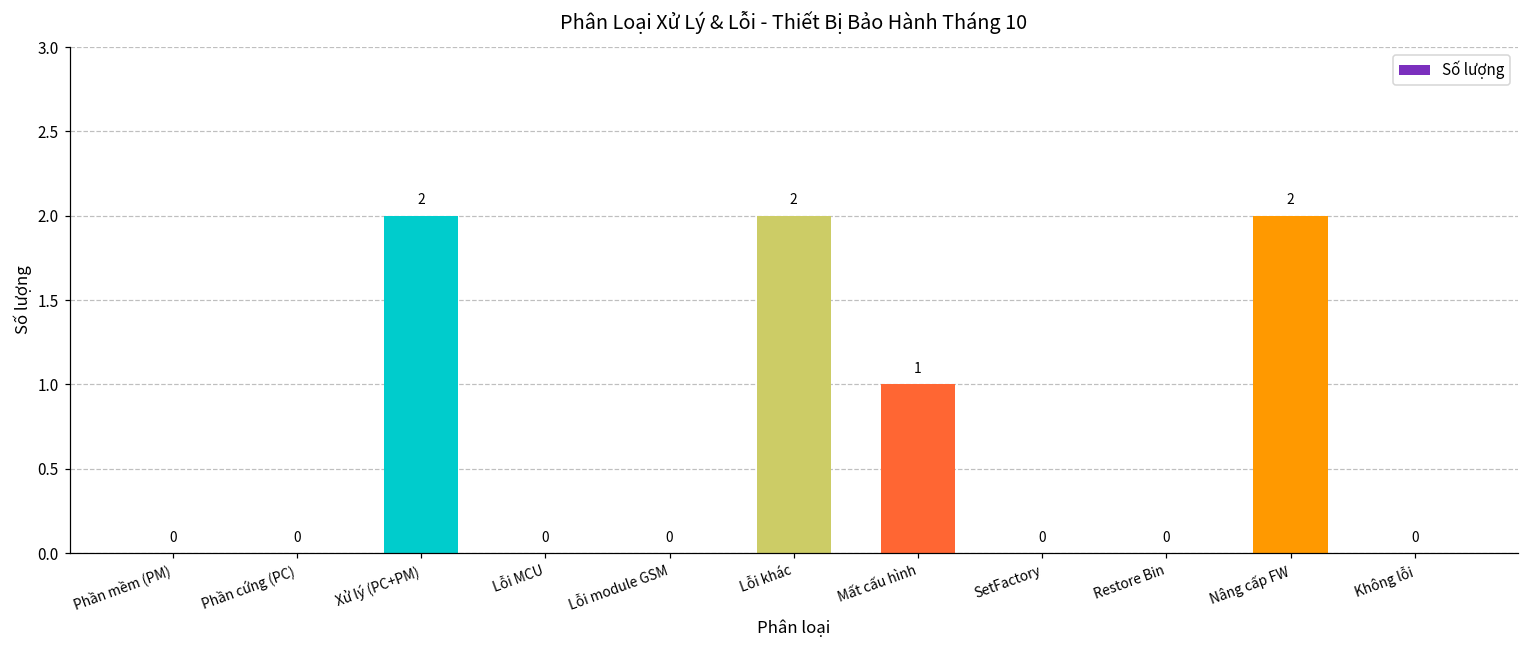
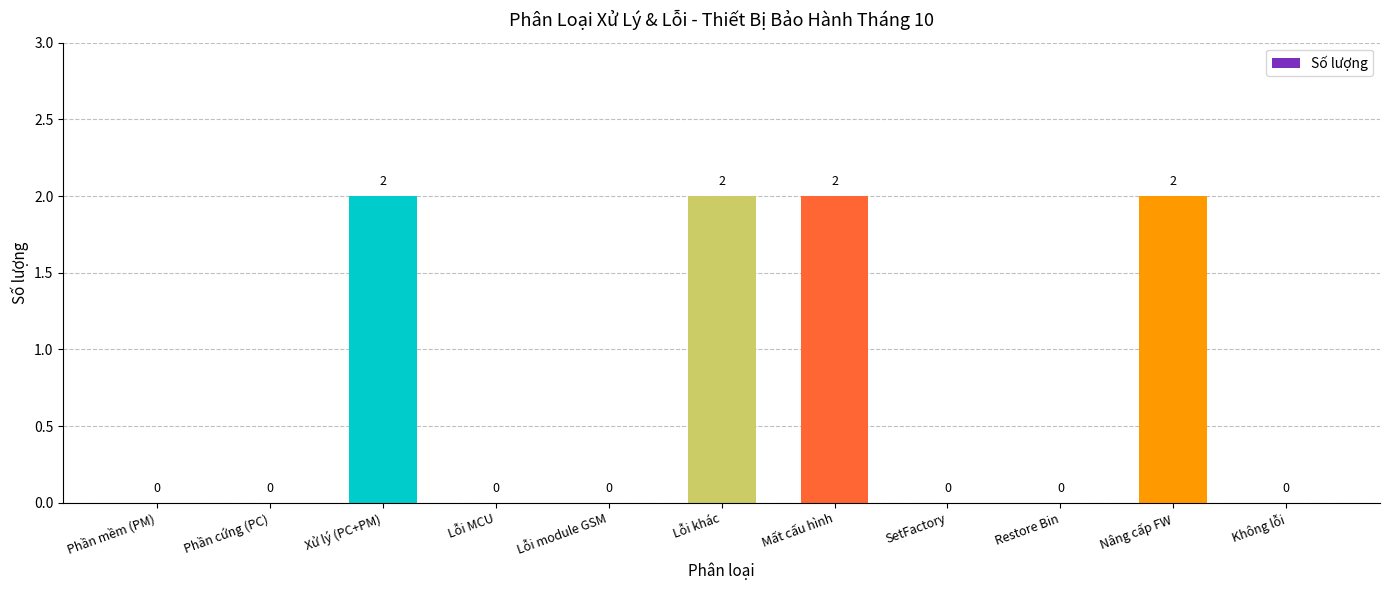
Mất cấu hình: 1 -> 2
